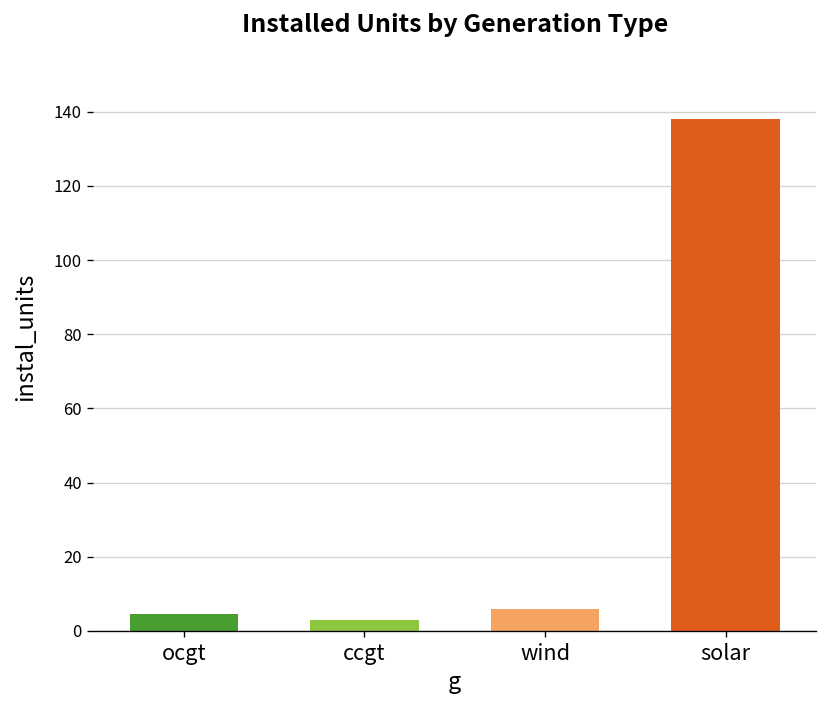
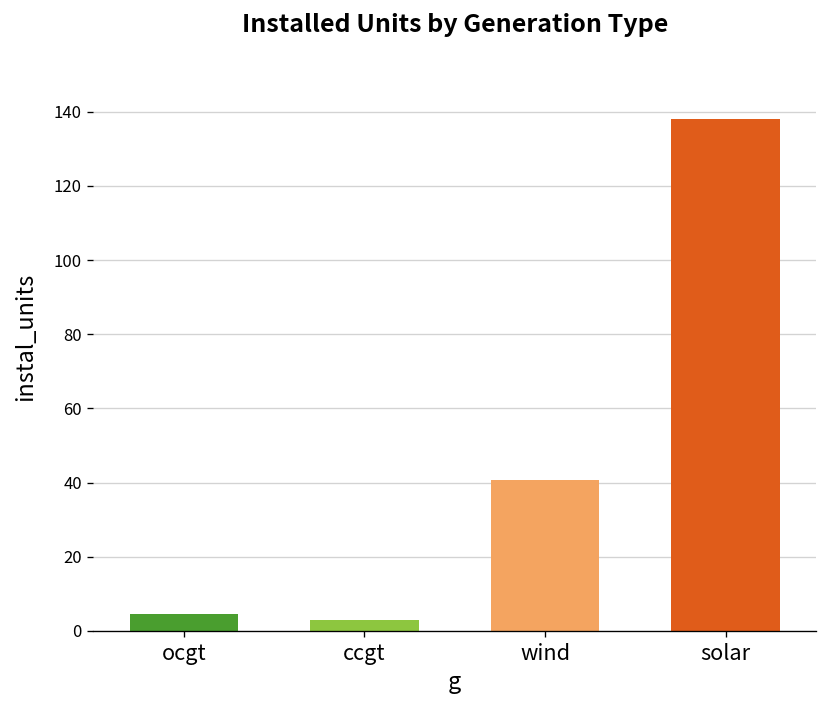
wind: 6 -> 41
